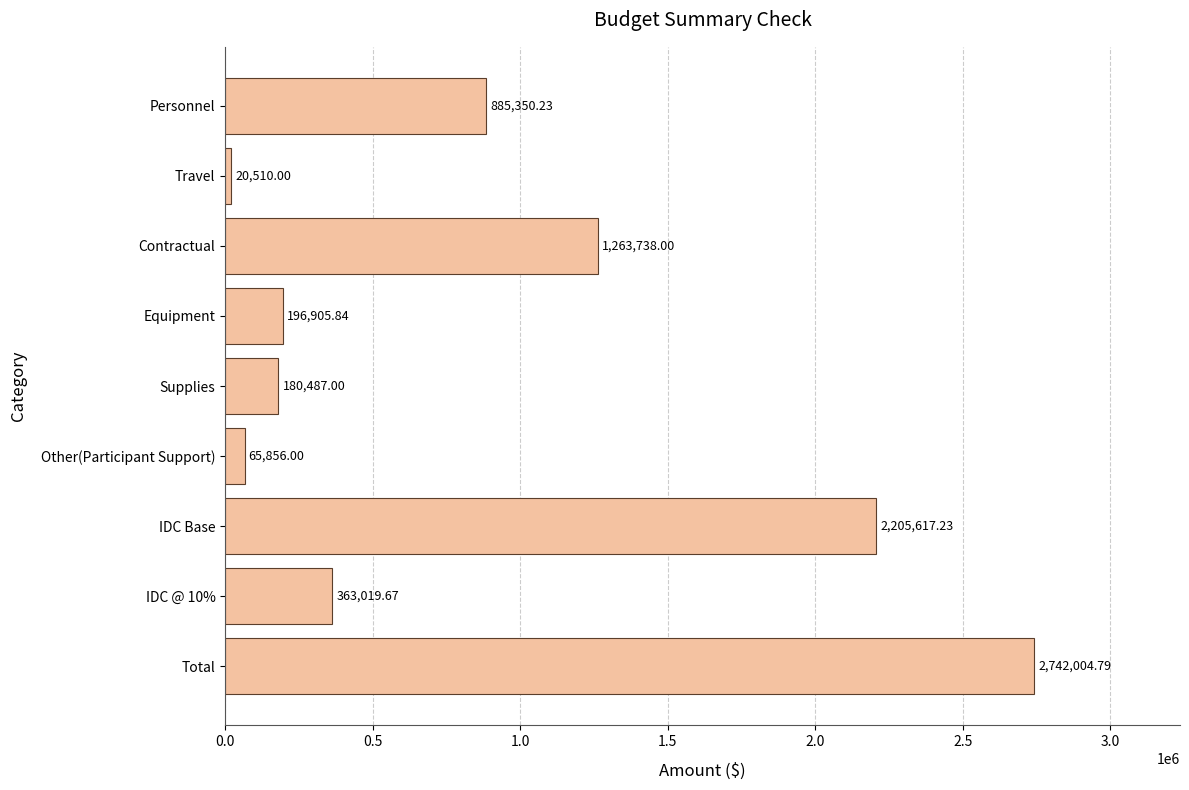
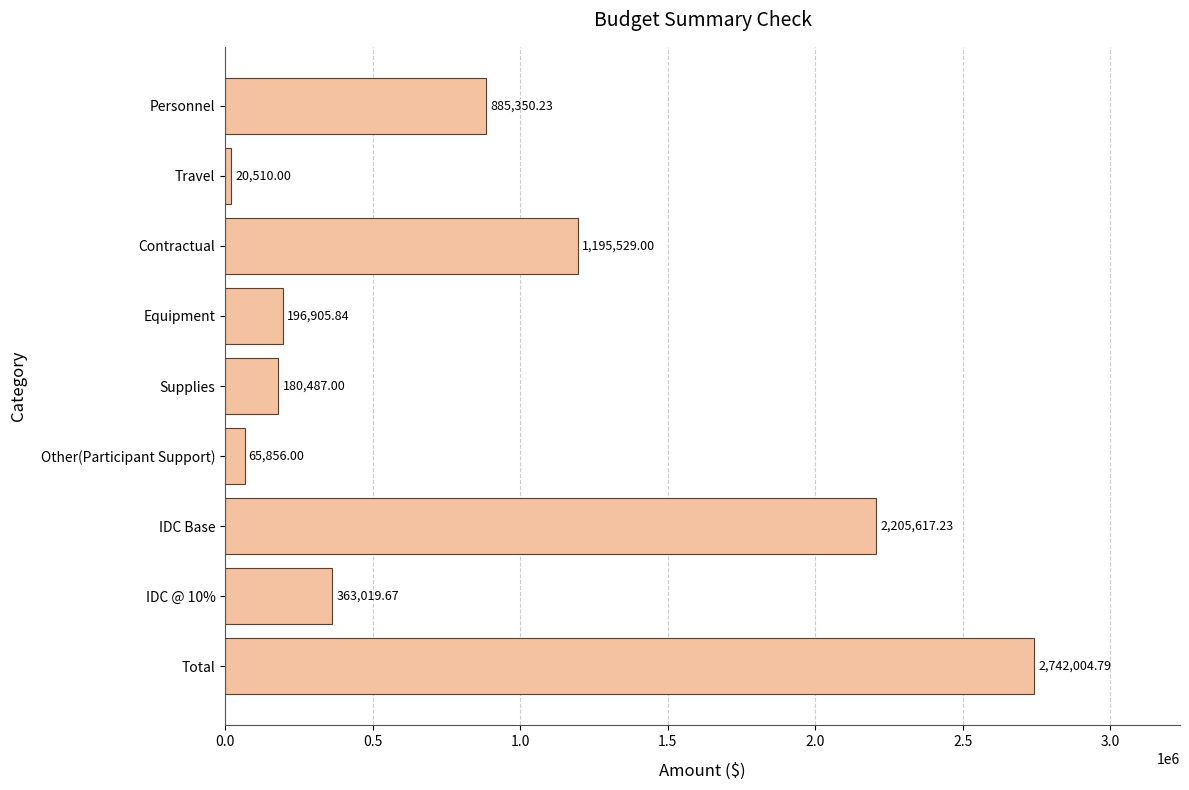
Contractual: 1,263,738.00 -> 1,195,529.00
